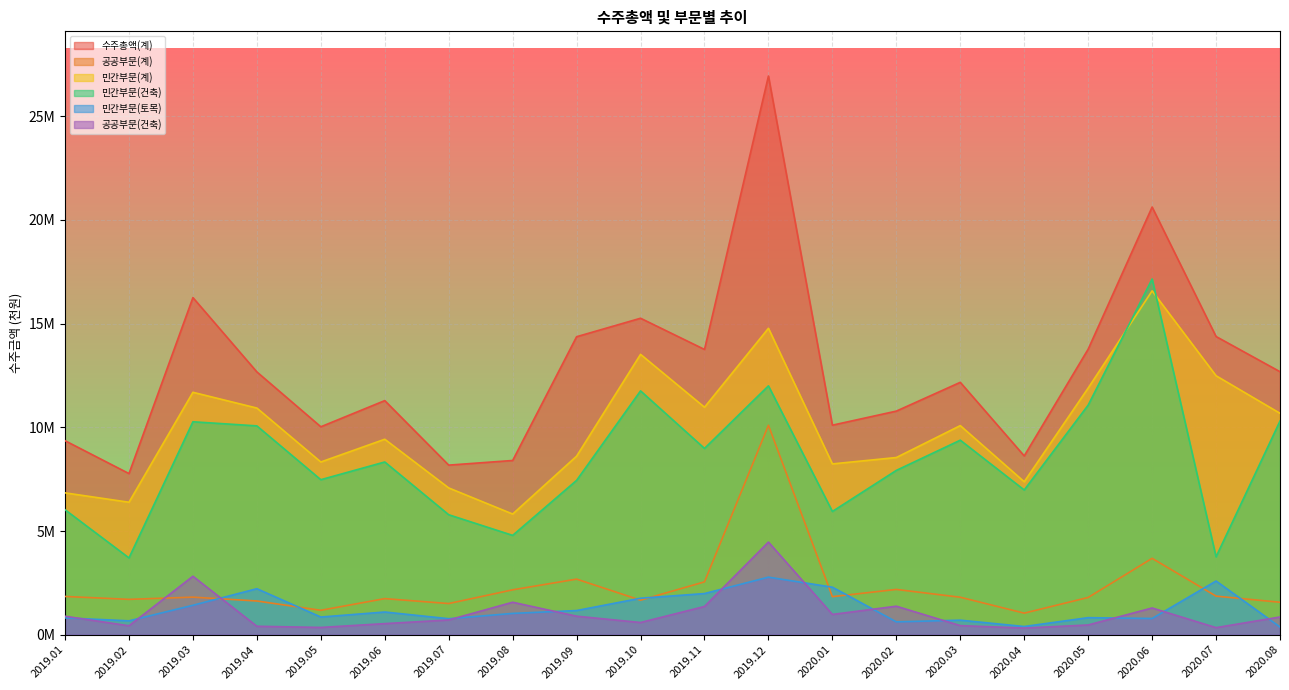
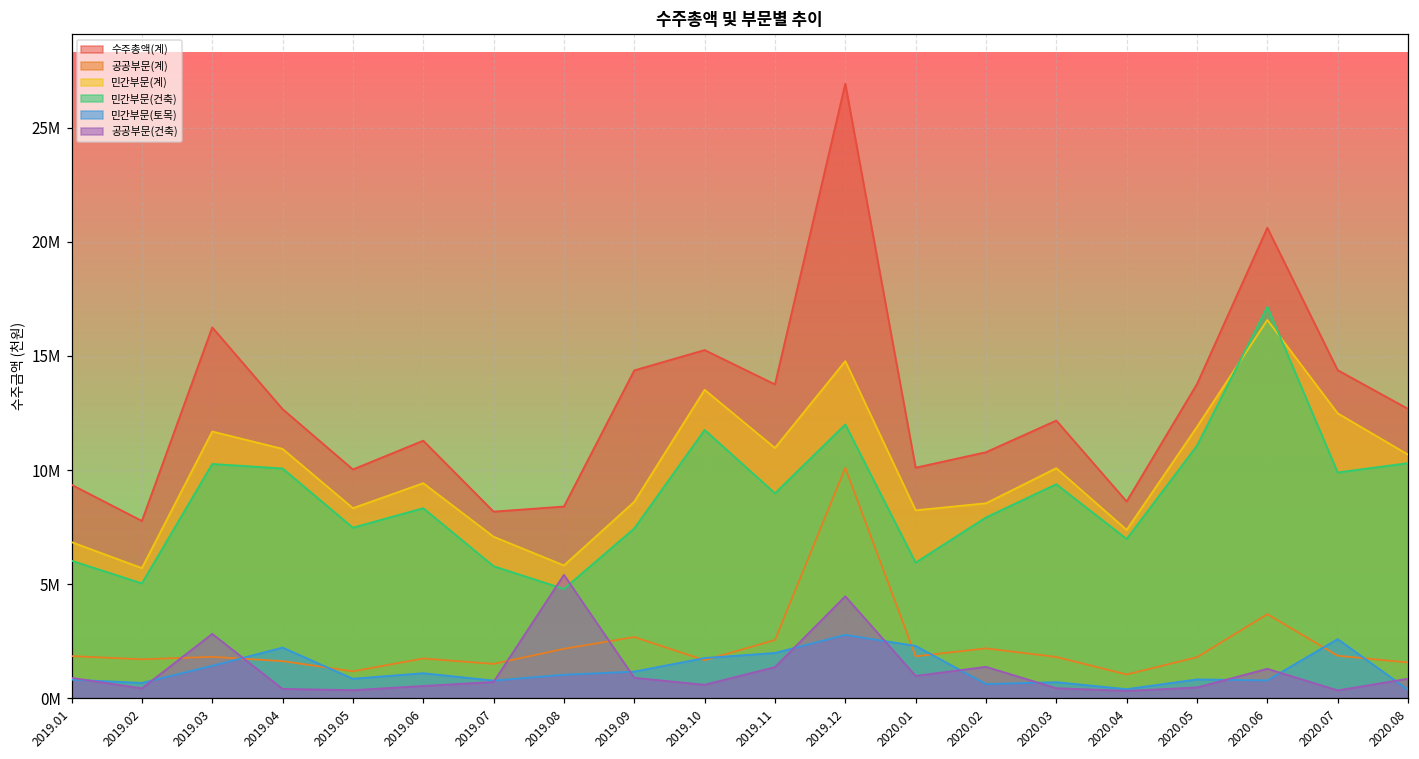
민간부문(계), 2019.02: 6400000 -> 5700000
민간부문(건축), 2019.02: 3700000 -> 5000000
공공부문(건축), 2019.08: 1600000 -> 5400000
민간부문(건축), 2020.07: 3800000 -> 9900000
